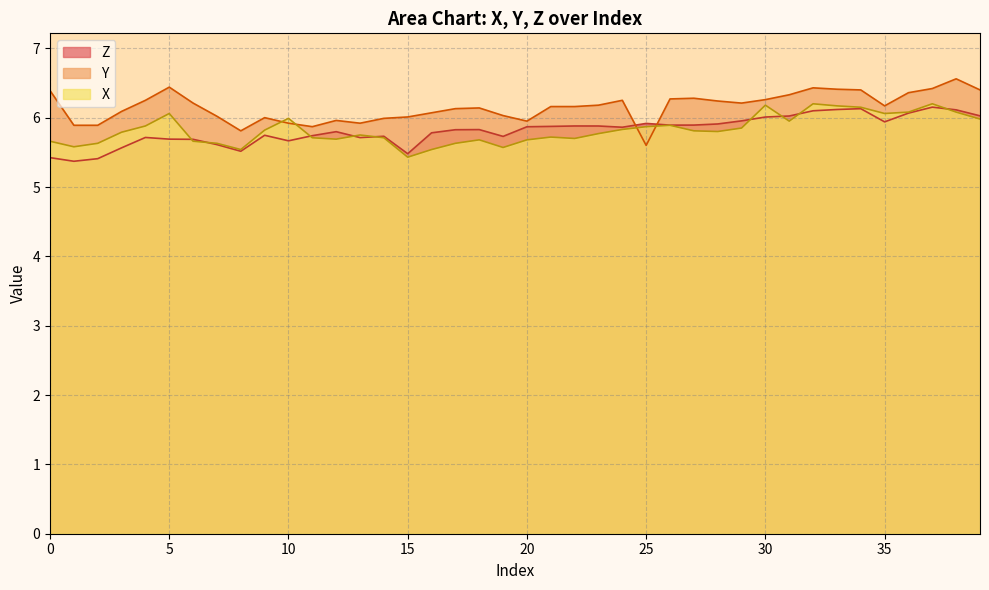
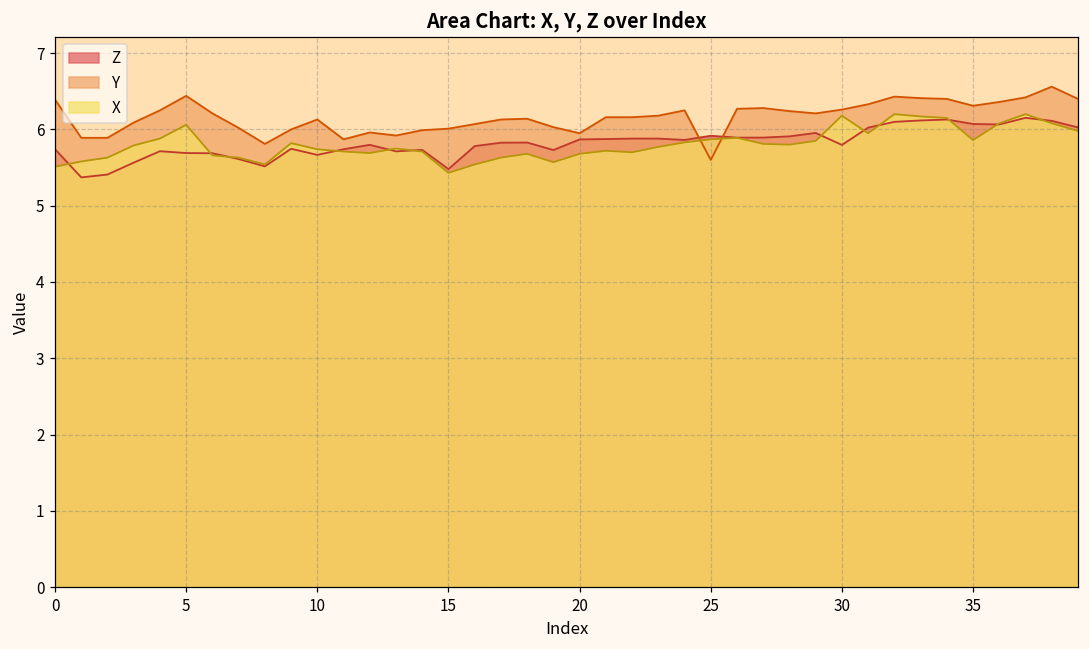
Z, 0: 5.4 -> 5.7
X, 0: 5.7 -> 5.5
Y, 10: 5.9 -> 6.1
X, 10: 6.0 -> 5.7
Z, 30: 6.0 -> 5.8
Z, 35: 5.9 -> 6.1
Y, 35: 6.2 -> 6.3
X, 35: 6.1 -> 5.9
